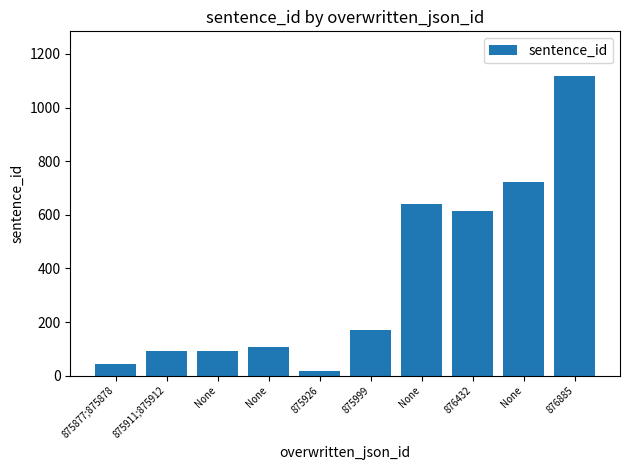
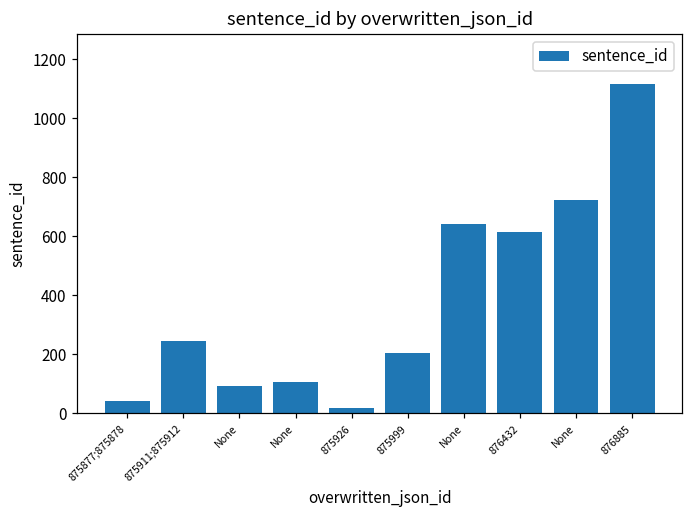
875911;875912: 90 -> 240
875999: 170 -> 200
